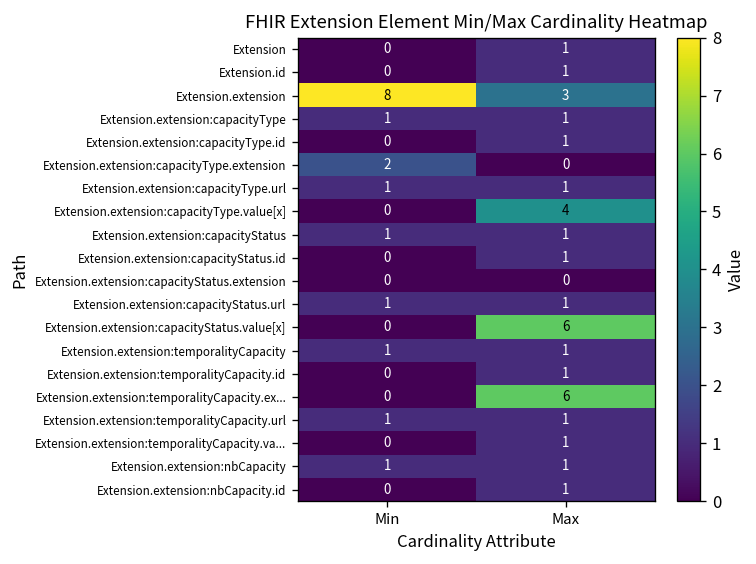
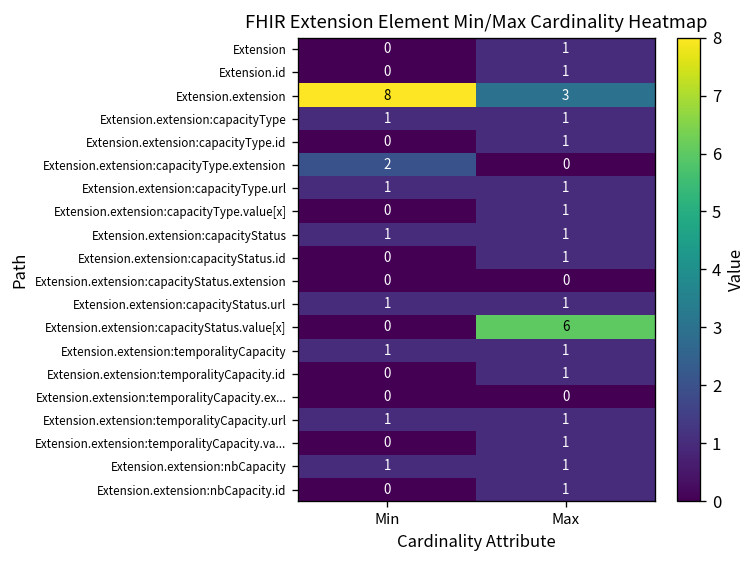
Extension.extension:capacityType.value[x], Max: 4 -> 1
Extension.extension:temporalityCapacity.ex..., Max: 6 -> 0
